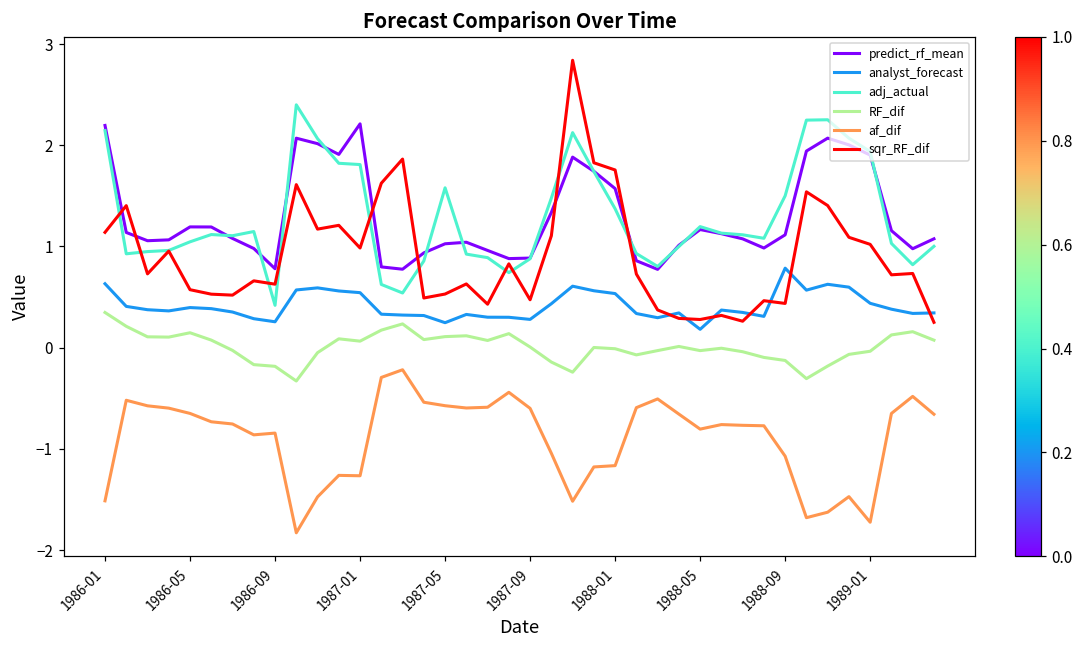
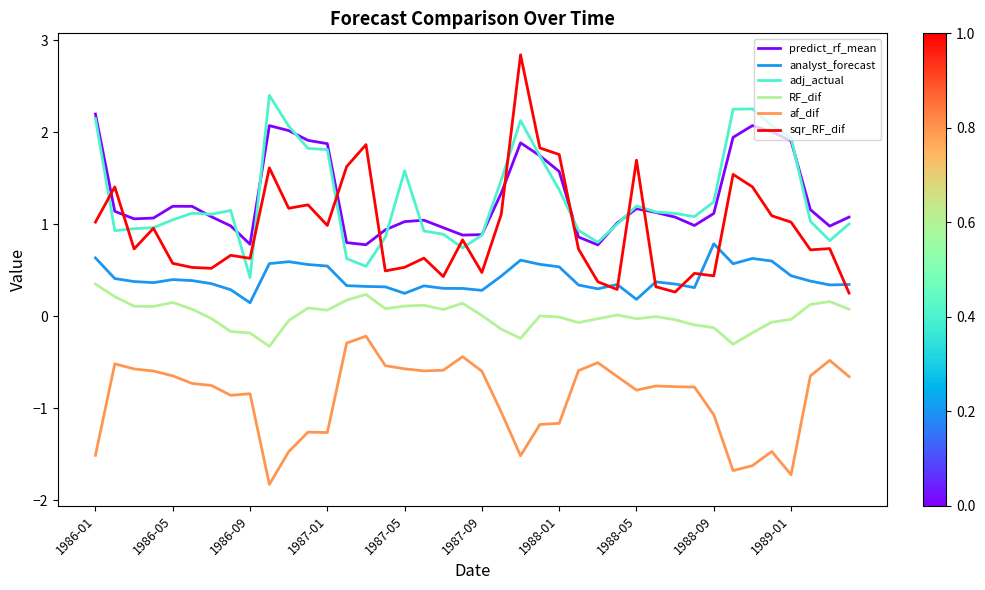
sqr_RF_dif, 1986-01: 1.1 -> 1.0
analyst_forecast, 1986-09: 0.3 -> 0.1
predict_rf_mean, 1987-01: 2.2 -> 1.9
sqr_RF_dif, 1988-05: 0.3 -> 1.7
adj_actual, 1988-09: 1.5 -> 1.2
